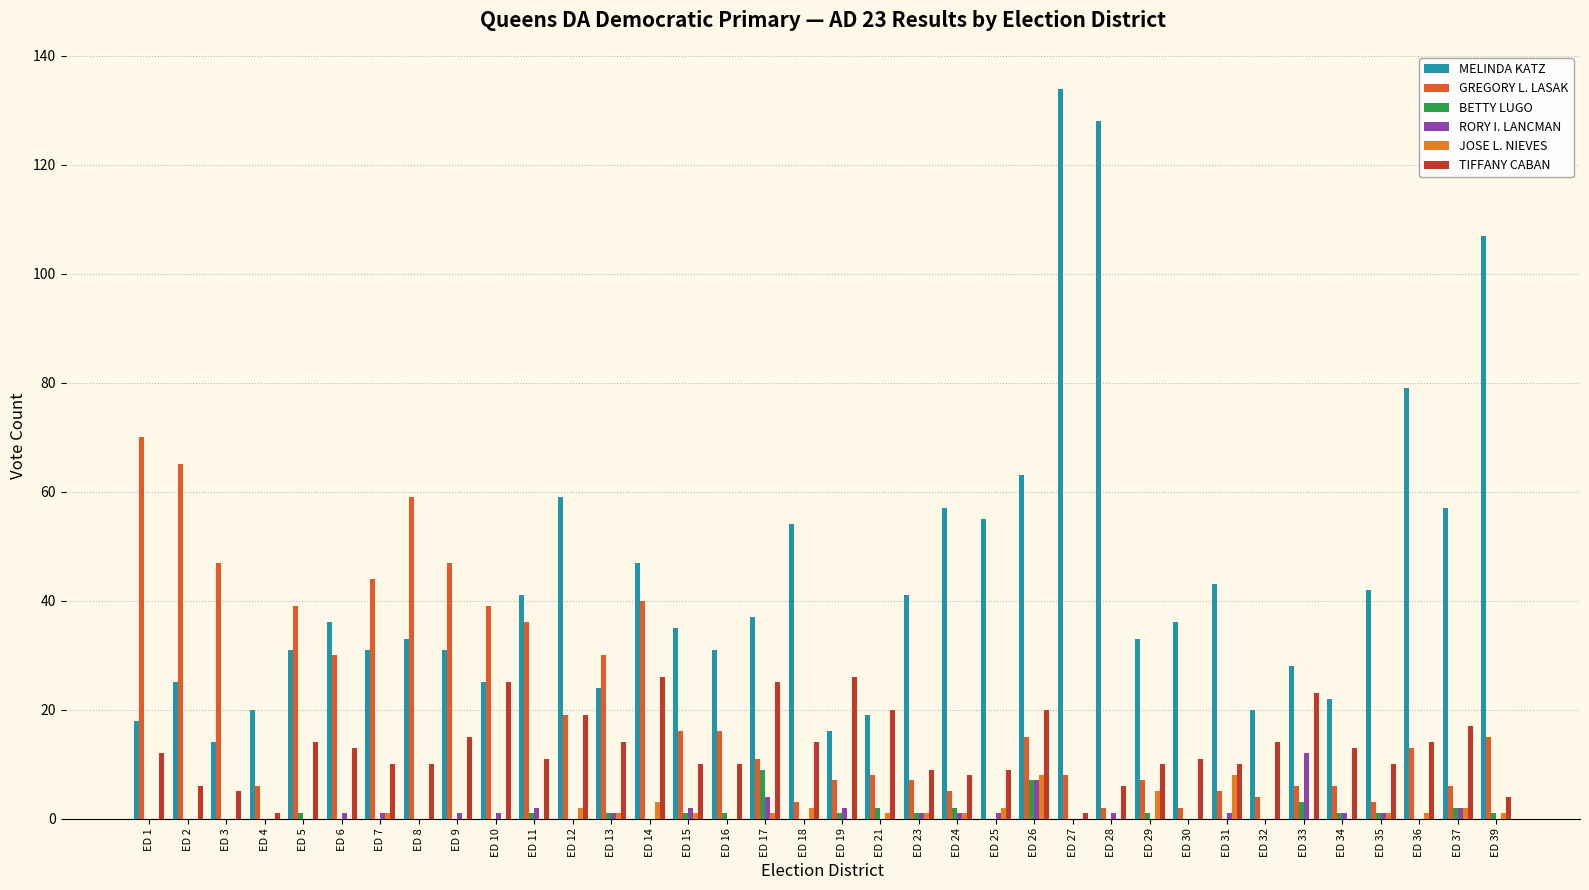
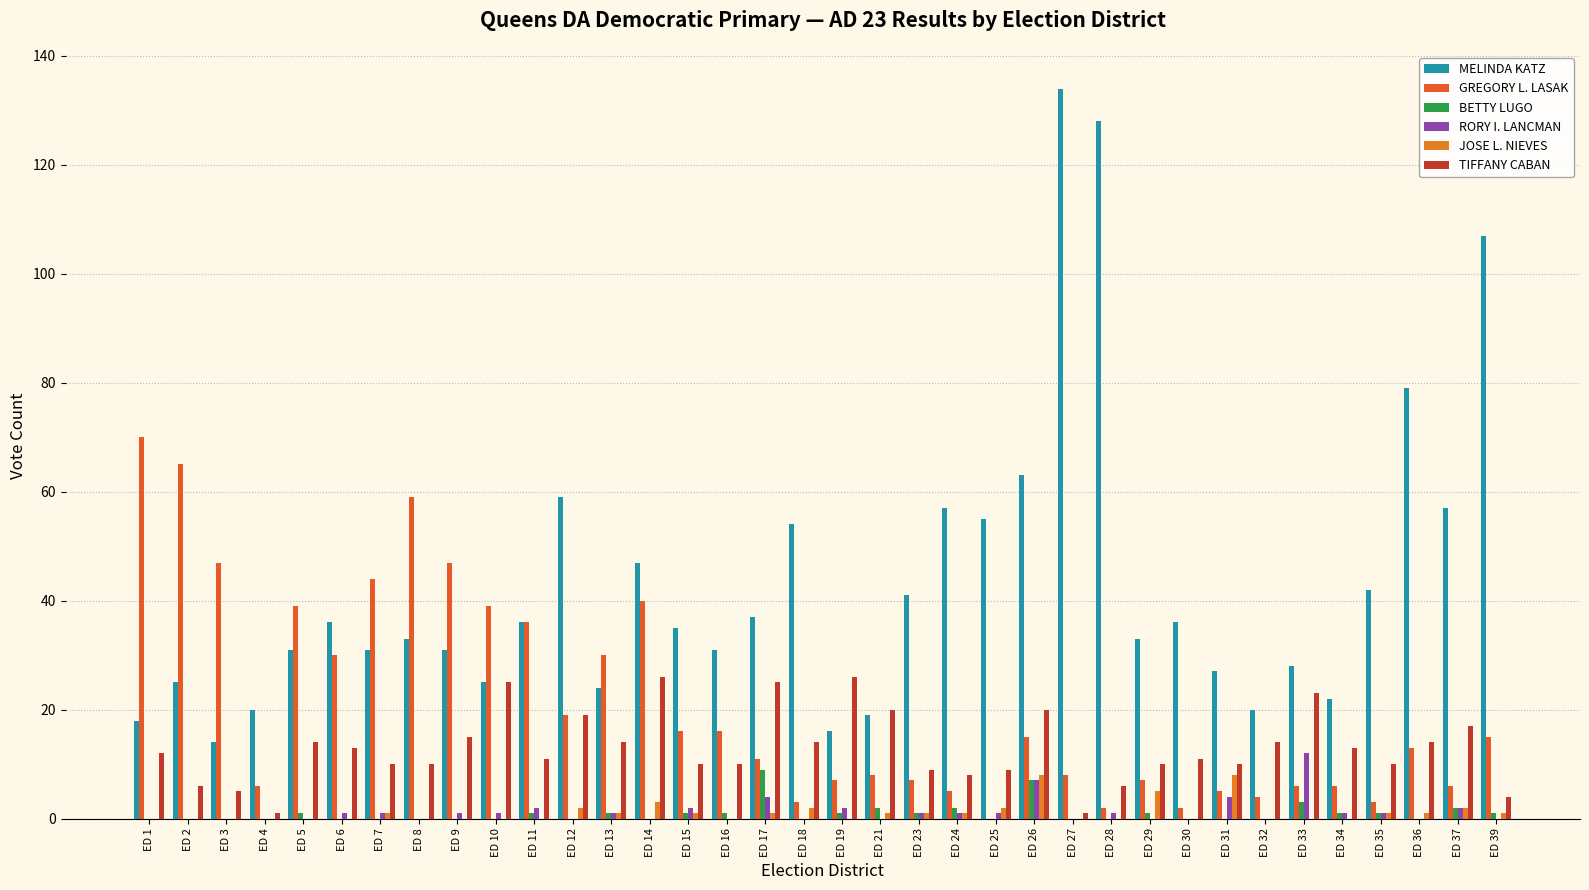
MELINDA KATZ, ED 11: 41 -> 36
MELINDA KATZ, ED 31: 43 -> 27
RORY I. LANCMAN, ED 31: 1 -> 4
